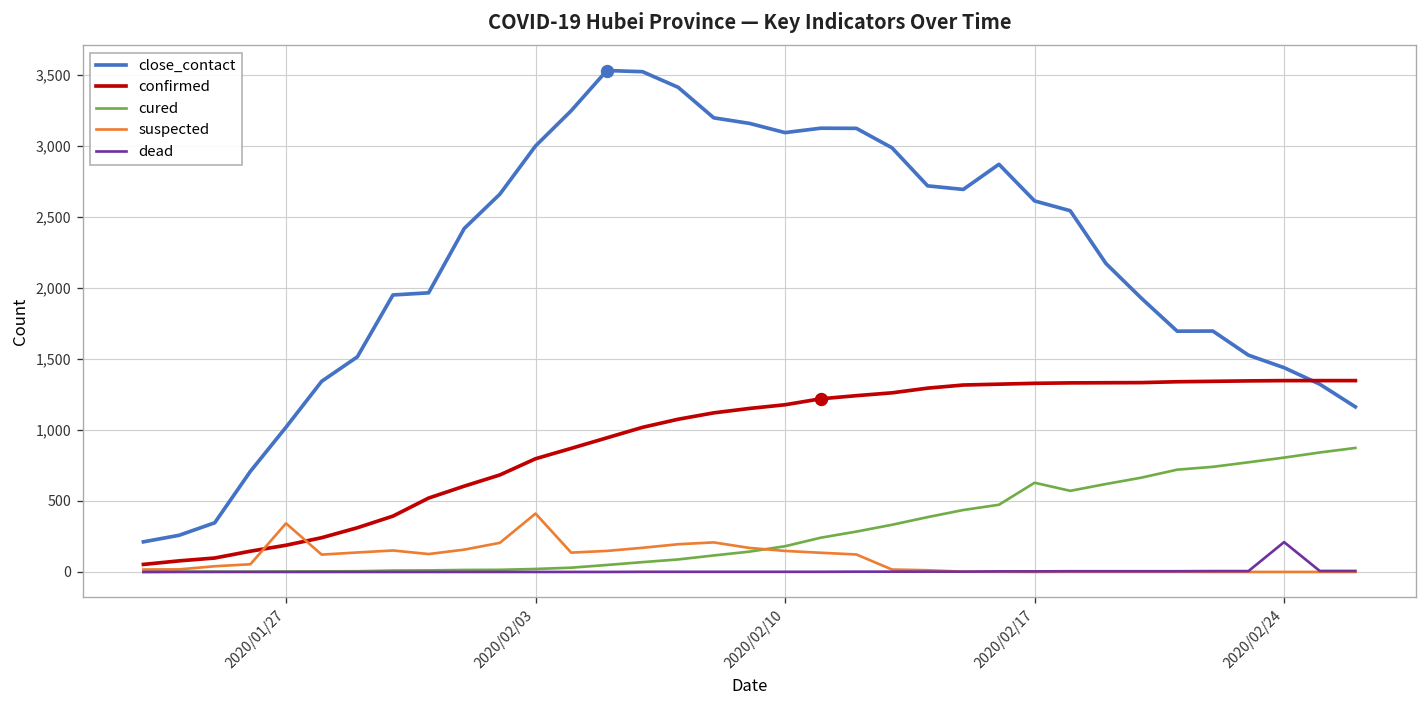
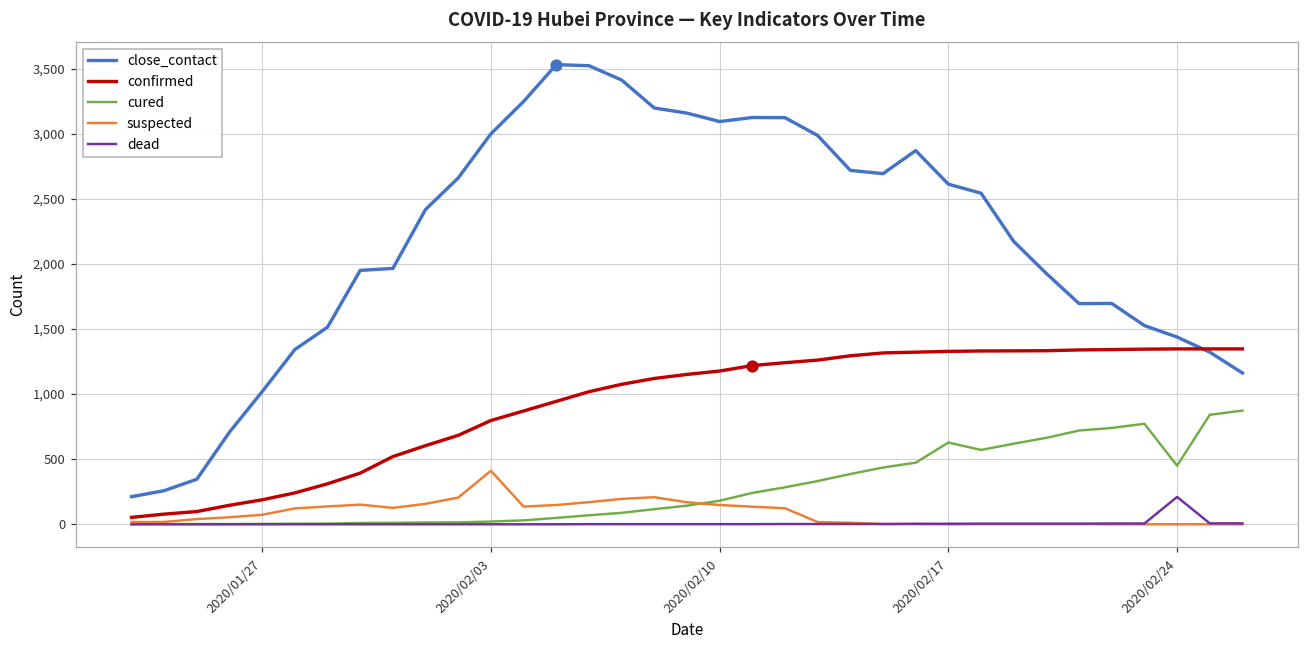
suspected, 2020/01/27: 340 -> 70
cured, 2020/02/24: 810 -> 450
